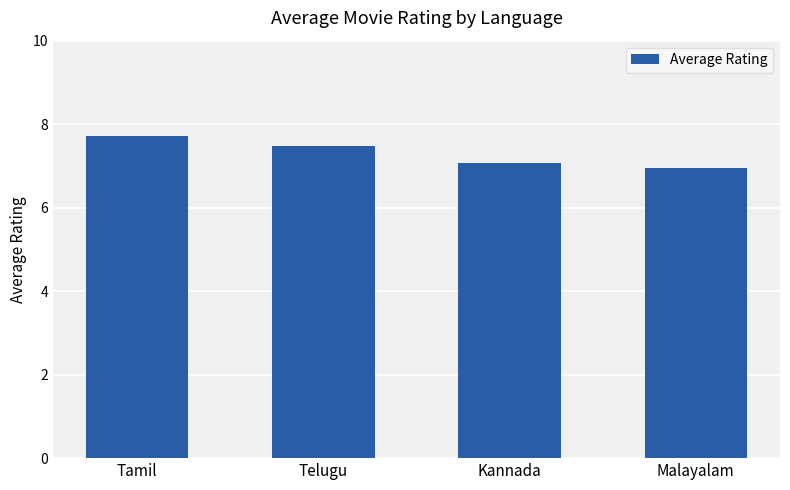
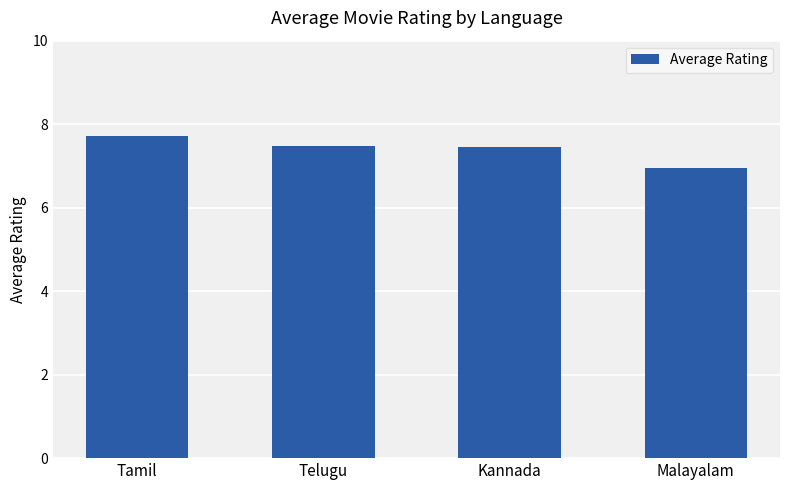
Kannada: 7.1 -> 7.5
